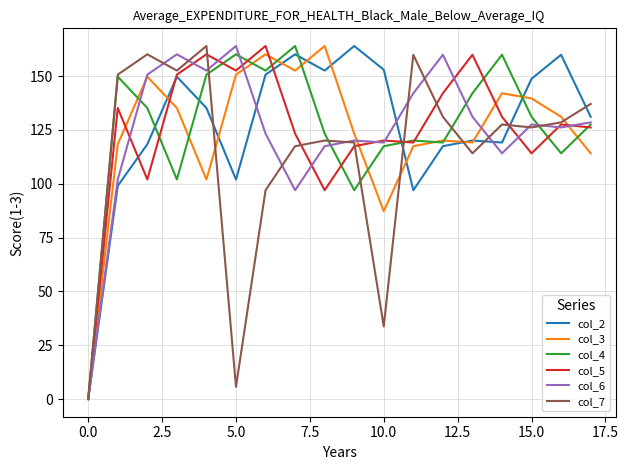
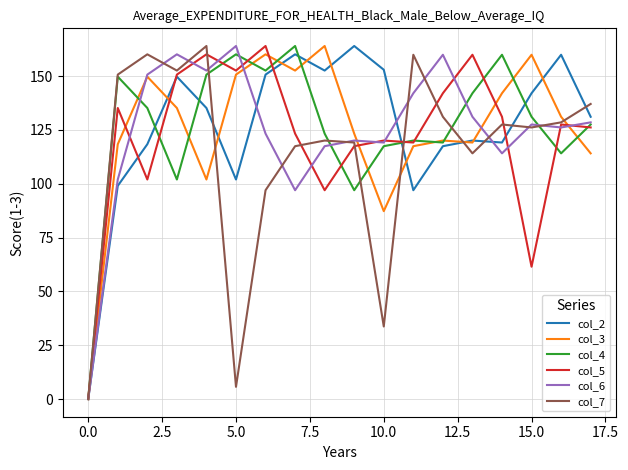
col_2, 15.0: 149 -> 142
col_3, 15.0: 140 -> 160
col_5, 15.0: 114 -> 61
